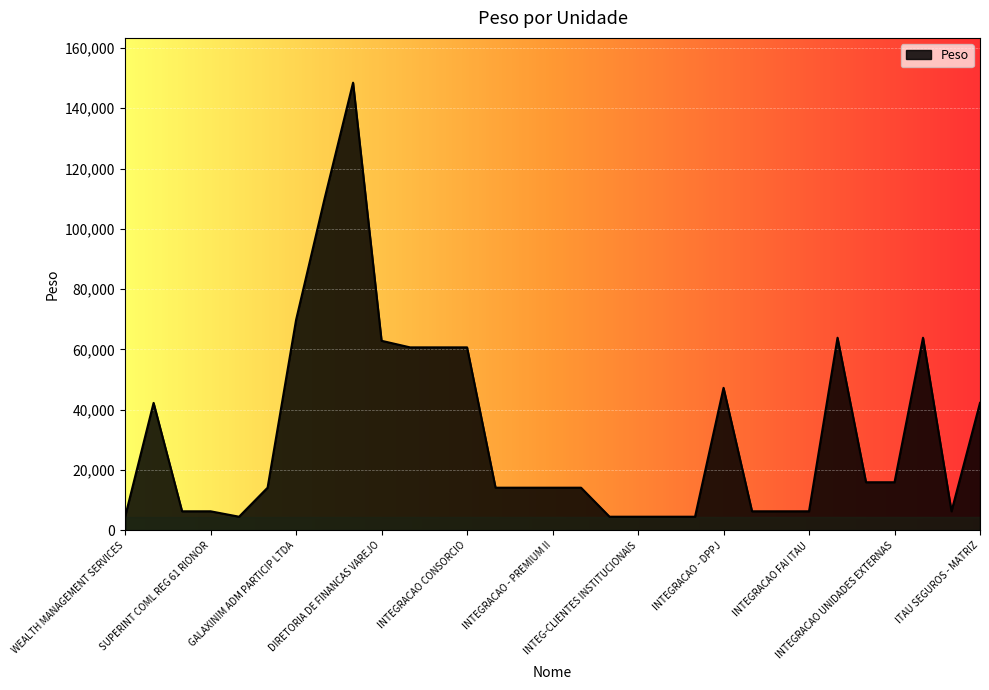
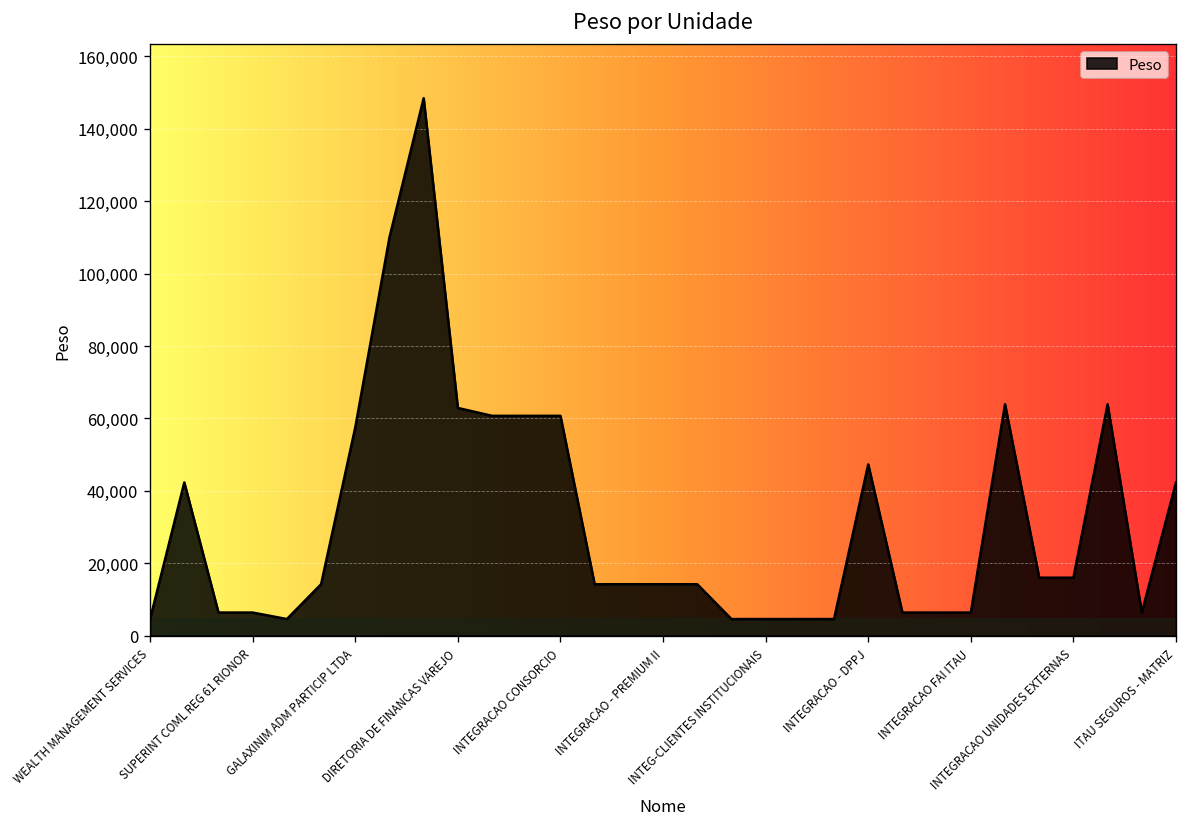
GALAXINIM ADM PARTICIP LTDA: 70,000 -> 58,000
